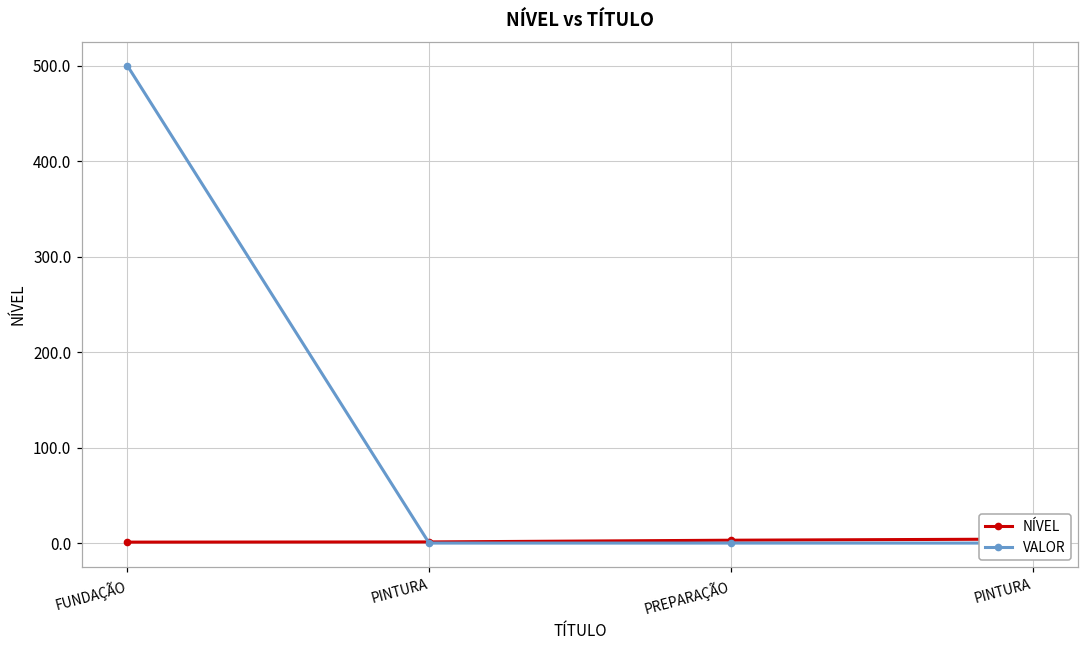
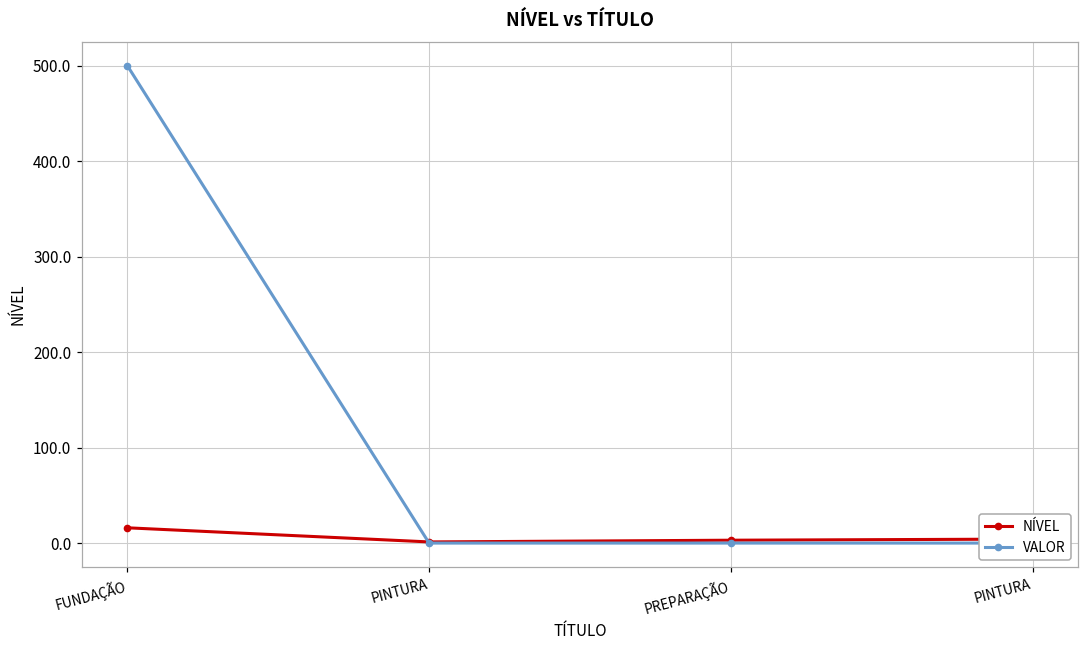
NÍVEL, FUNDAÇÃO: 0 -> 20
